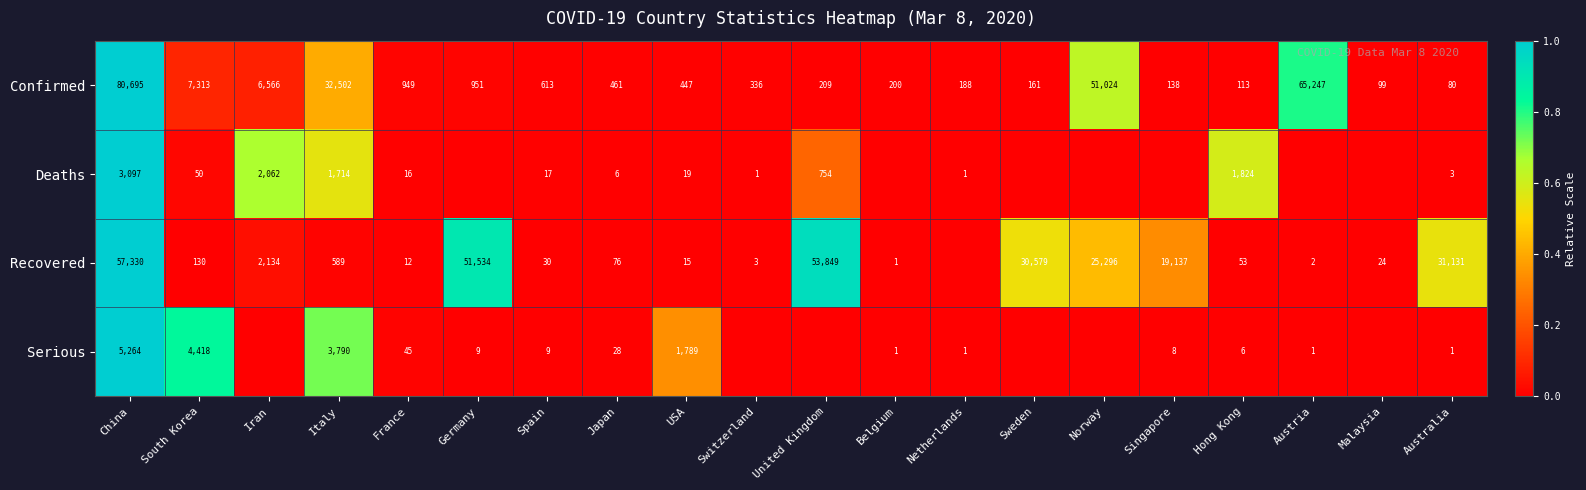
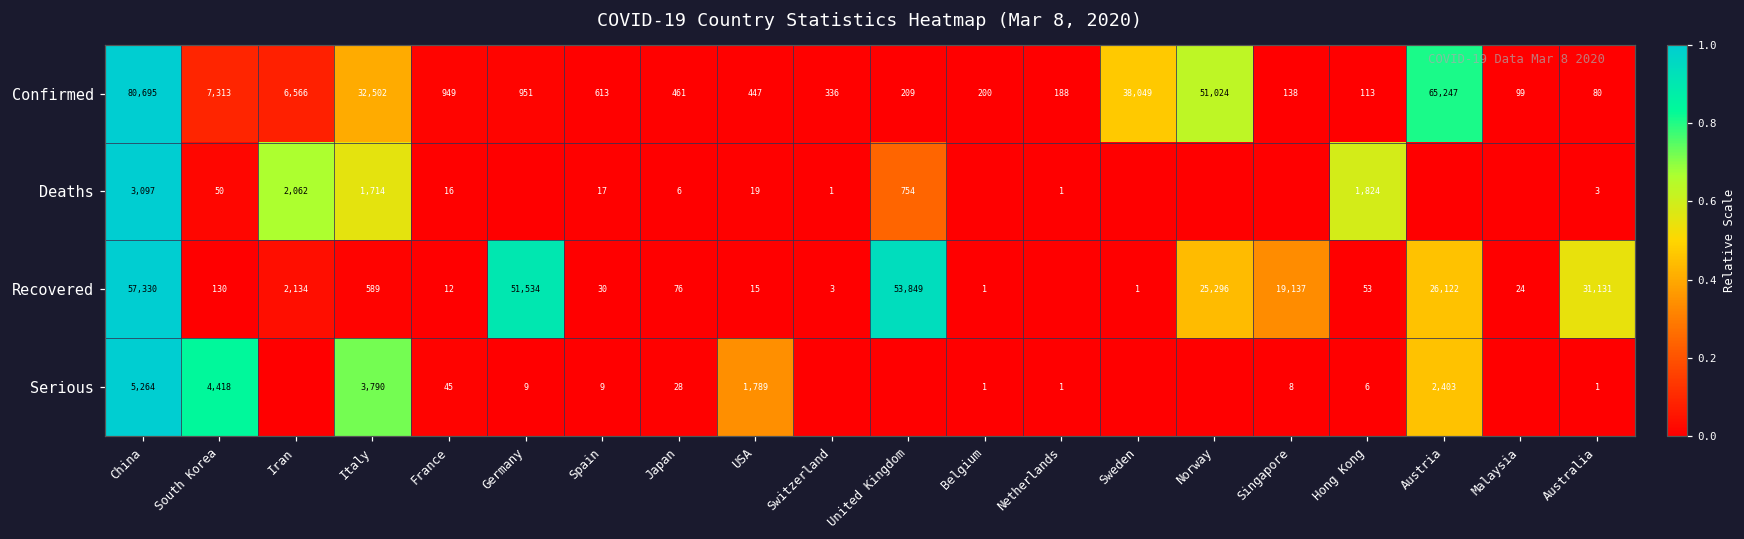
Confirmed, Sweden: 161 -> 38,049
Recovered, Sweden: 30,579 -> 1
Recovered, Austria: 2 -> 26,122
Serious, Austria: 1 -> 2,403
